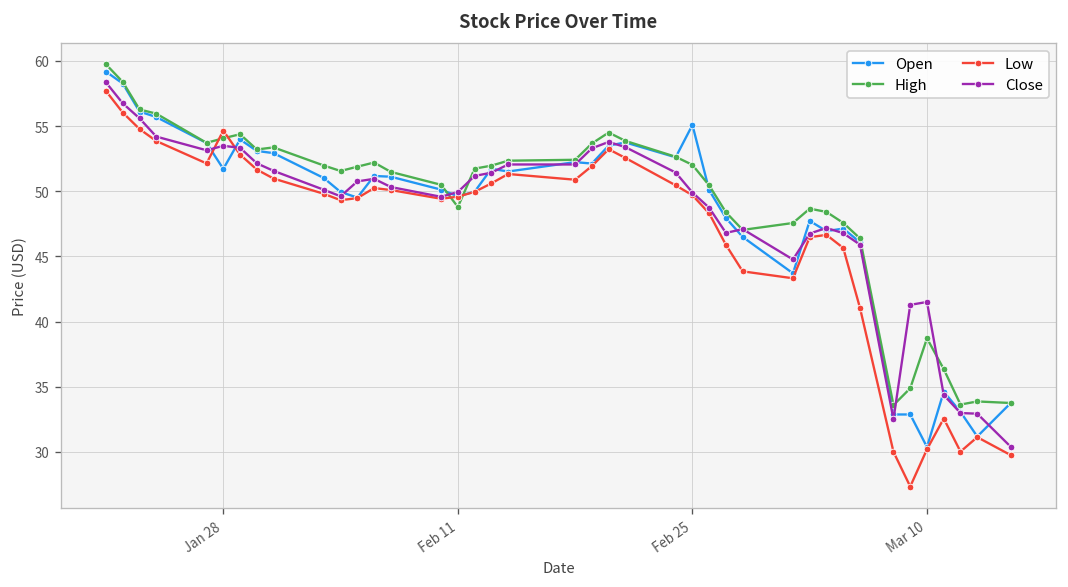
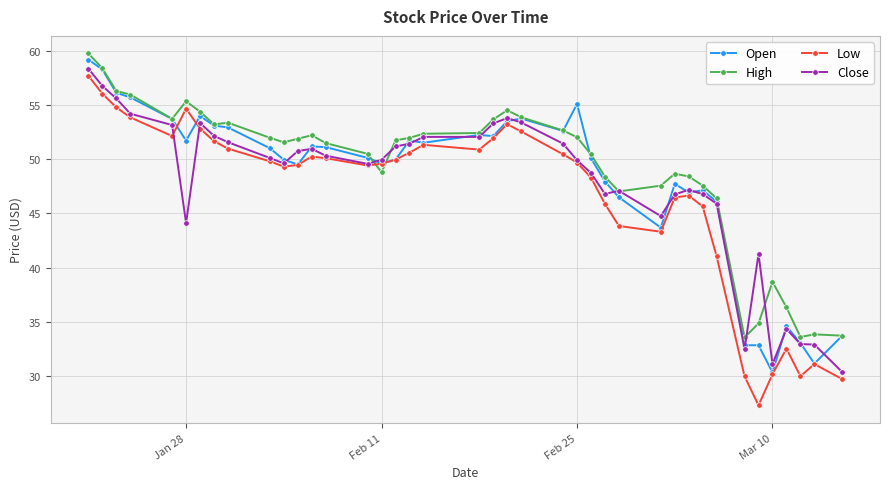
High, Jan 28: 54.1 -> 55.3
Close, Jan 28: 53.5 -> 44.1
Close, Mar 10: 41.5 -> 31.1
